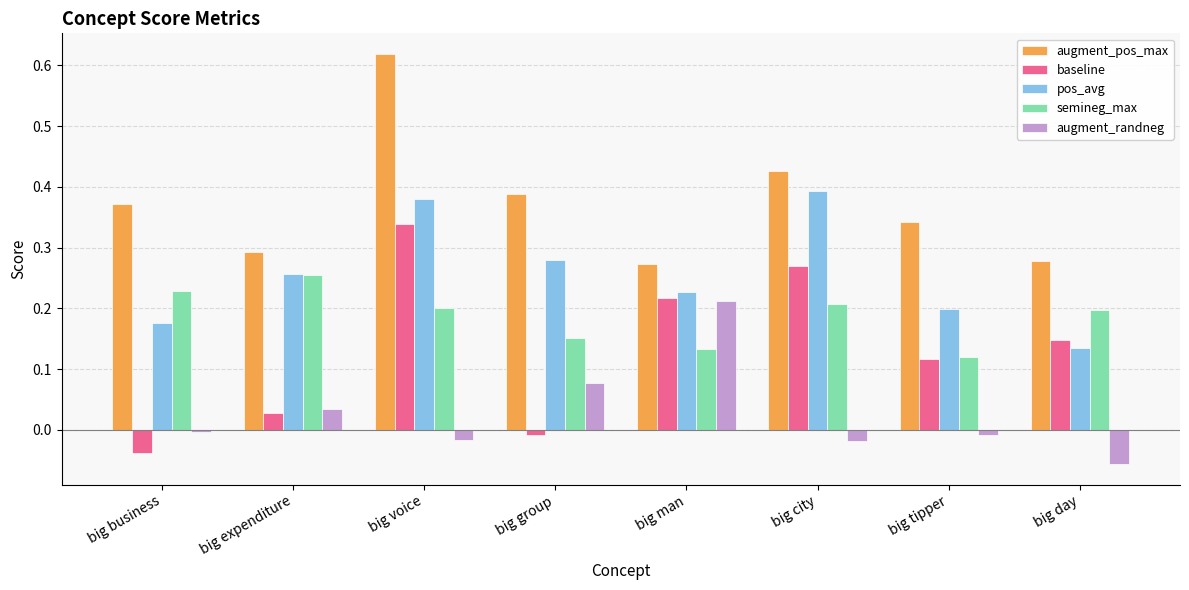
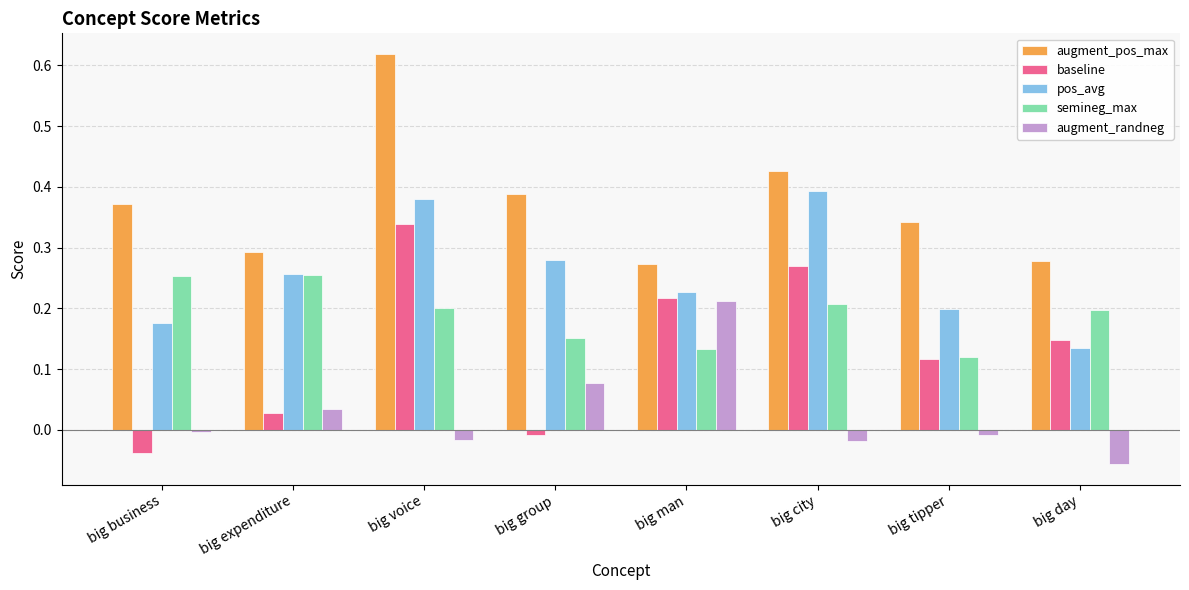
semineg_max, big business: 0.23 -> 0.25
